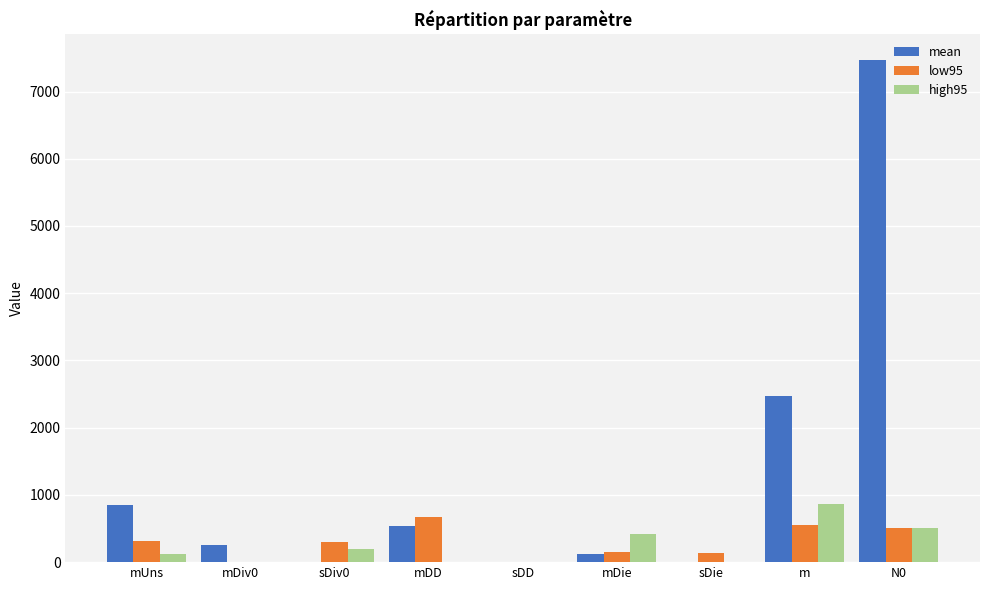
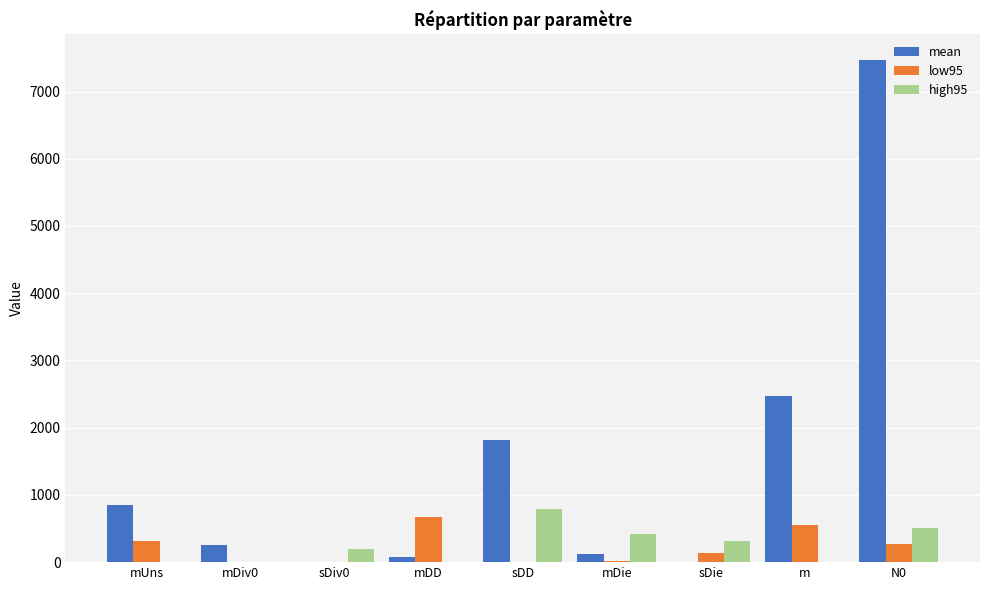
high95, mUns: 100 -> 0
low95, sDiv0: 300 -> 0
mean, mDD: 500 -> 100
mean, sDD: 0 -> 1800
high95, sDD: 0 -> 800
low95, mDie: 100 -> 0
high95, sDie: 0 -> 300
high95, m: 900 -> 0
low95, N0: 500 -> 300
